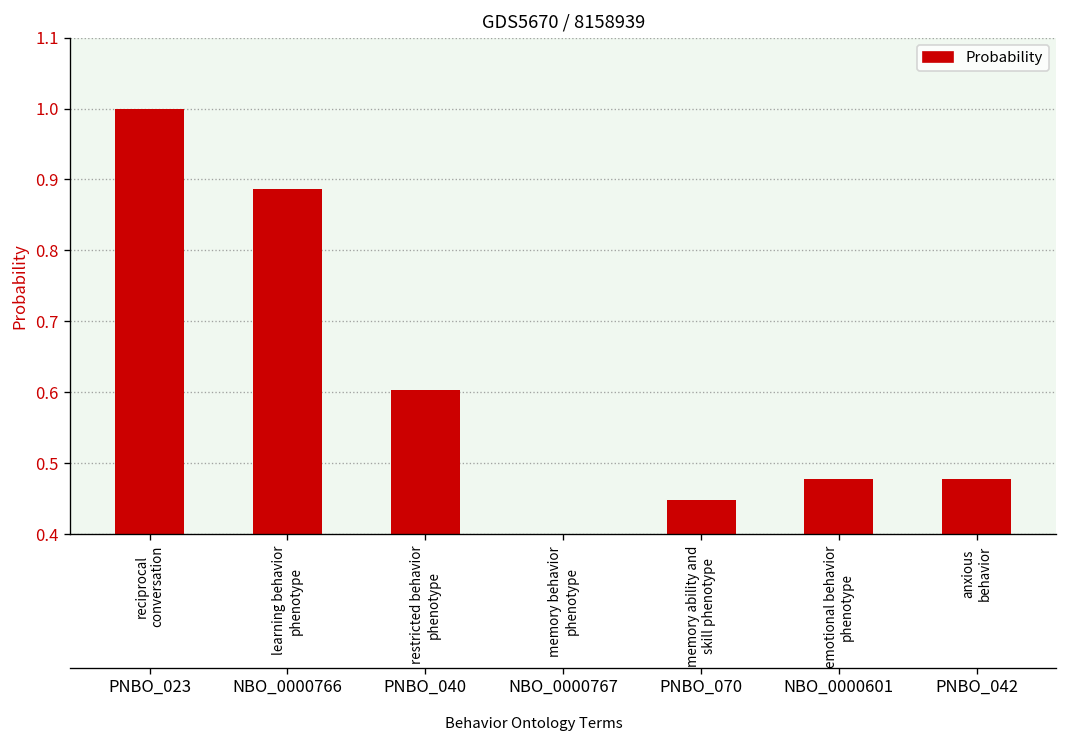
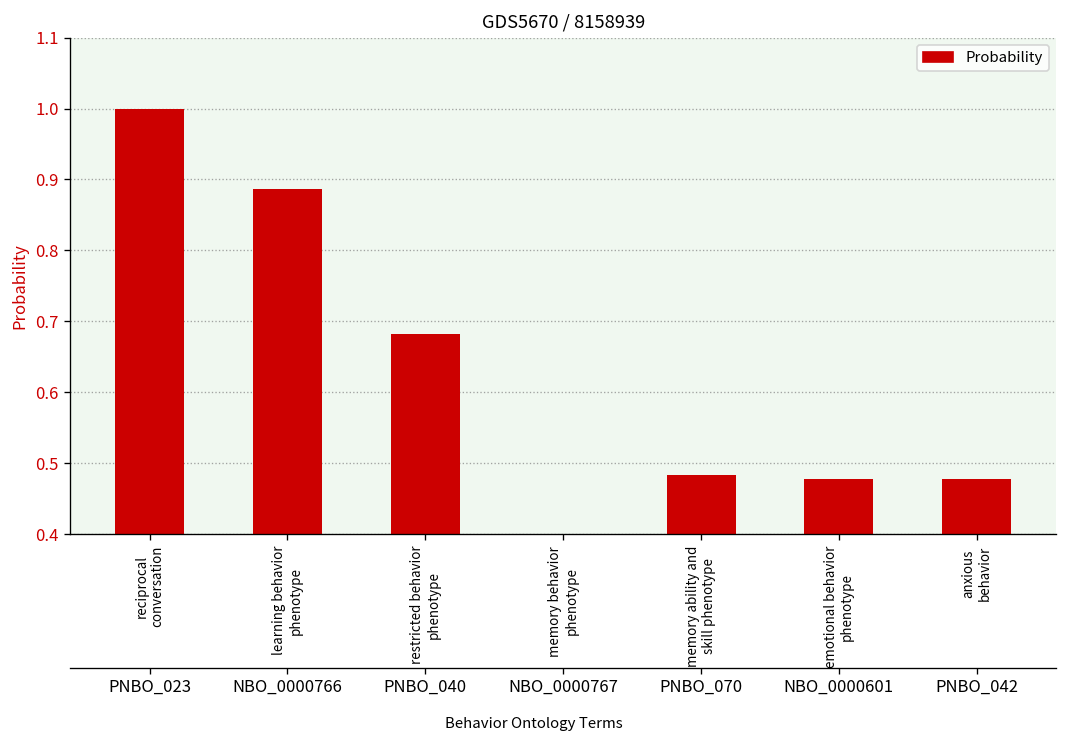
restricted behavior phenotype: 0.60 -> 0.68
memory ability and skill phenotype: 0.45 -> 0.48
